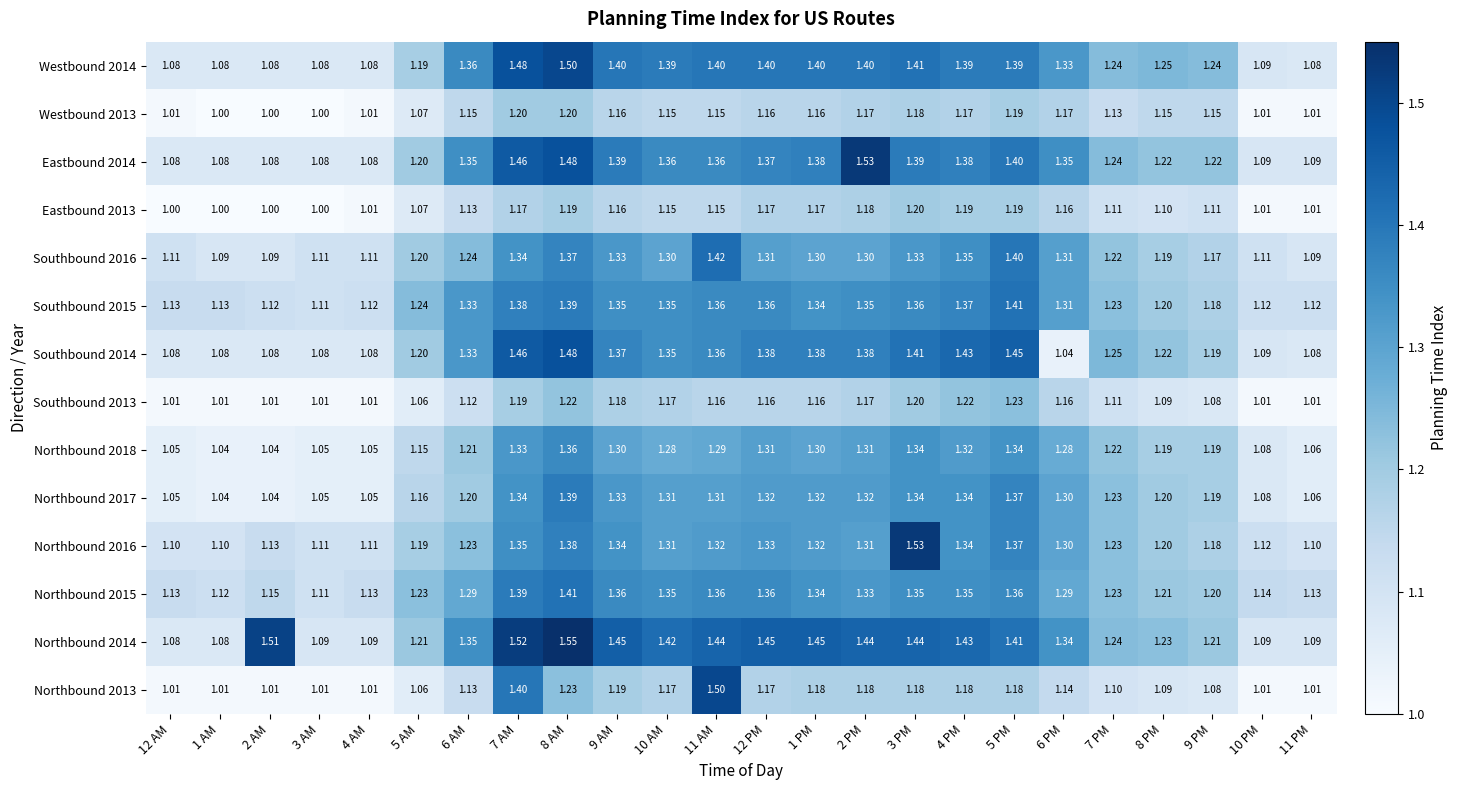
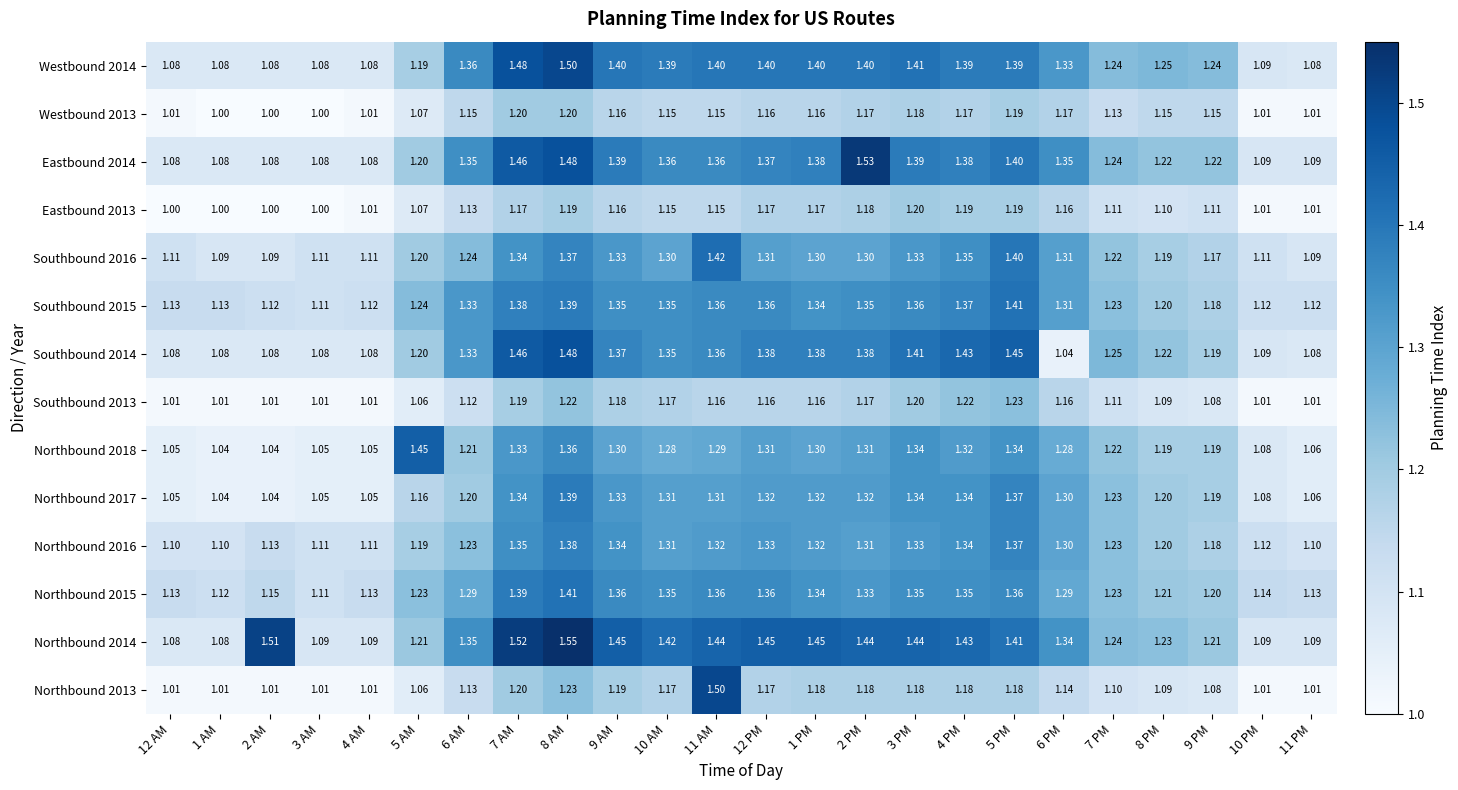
Northbound 2018, 5 AM: 1.15 -> 1.45
Northbound 2016, 3 PM: 1.53 -> 1.33
Northbound 2013, 7 AM: 1.40 -> 1.20
